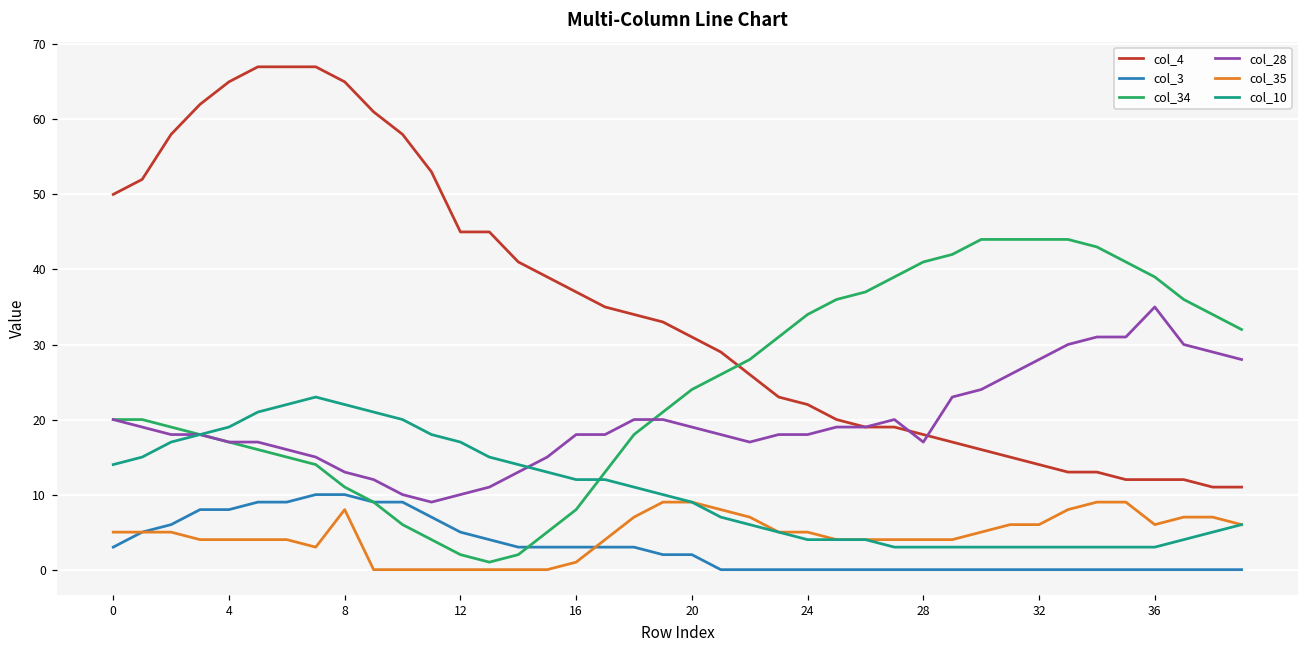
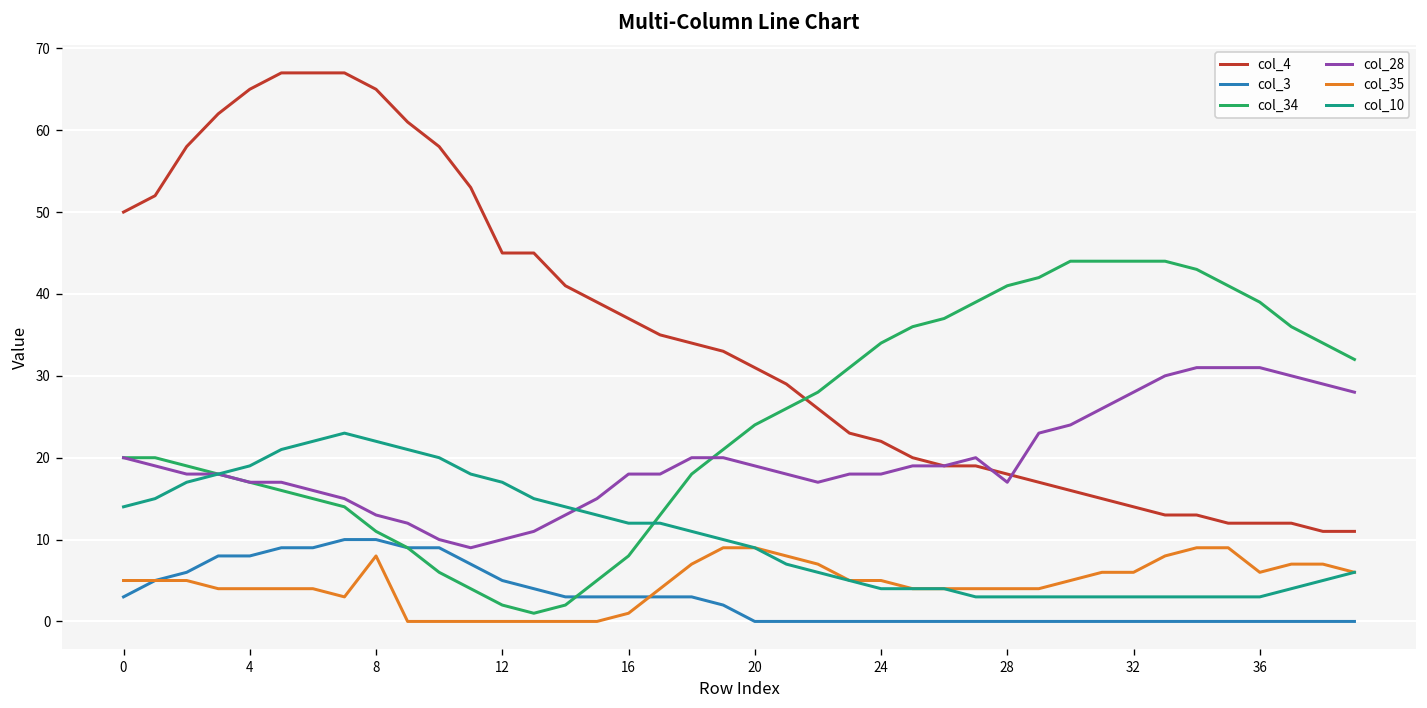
col_3, 20: 2 -> 0
col_28, 36: 35 -> 31
